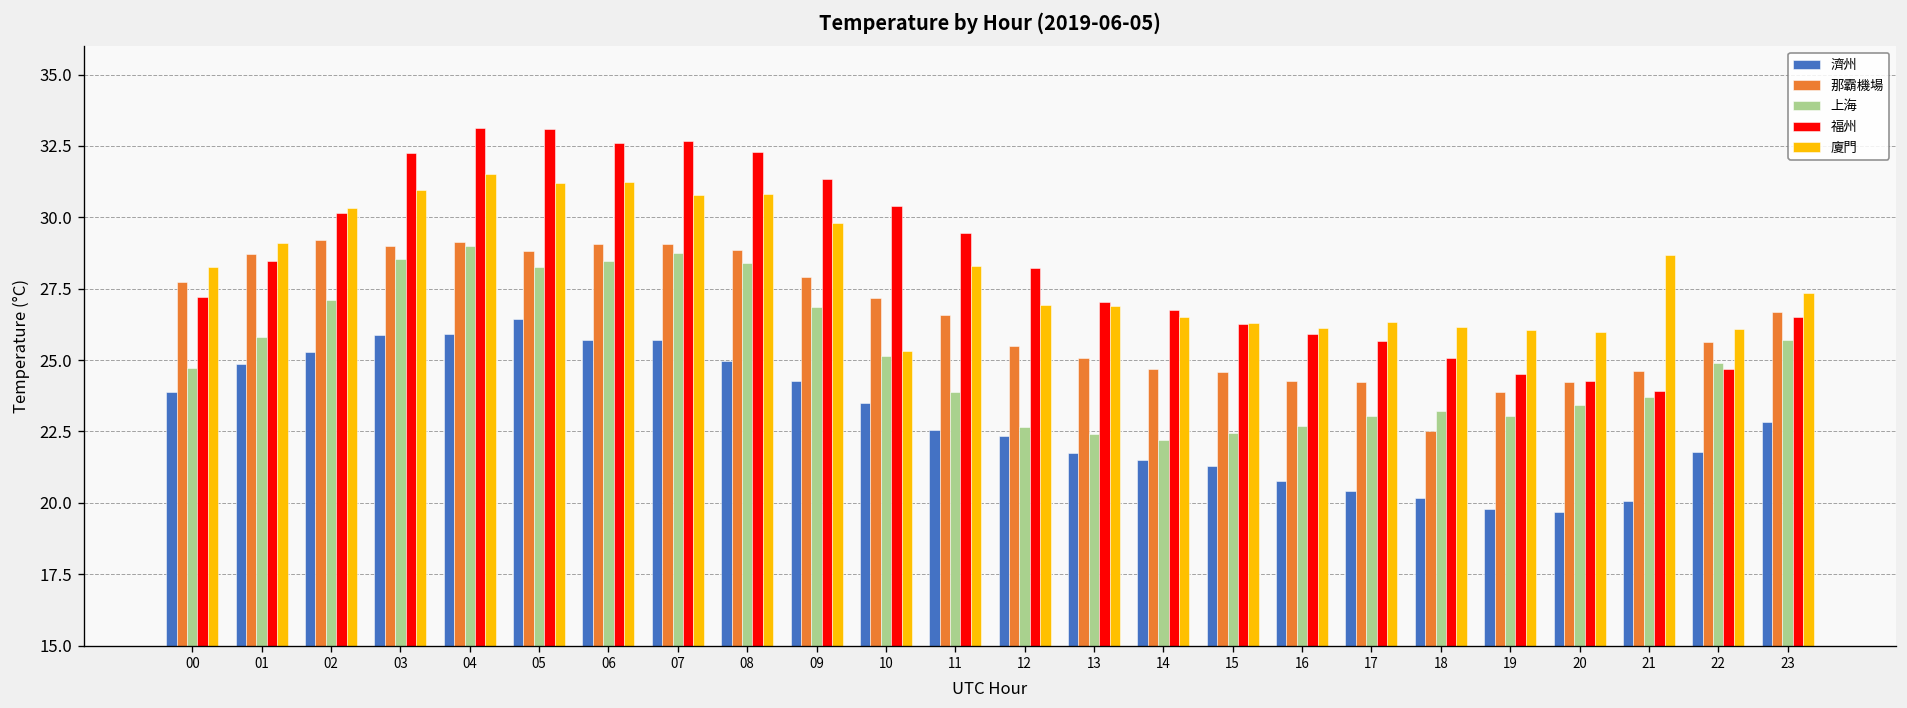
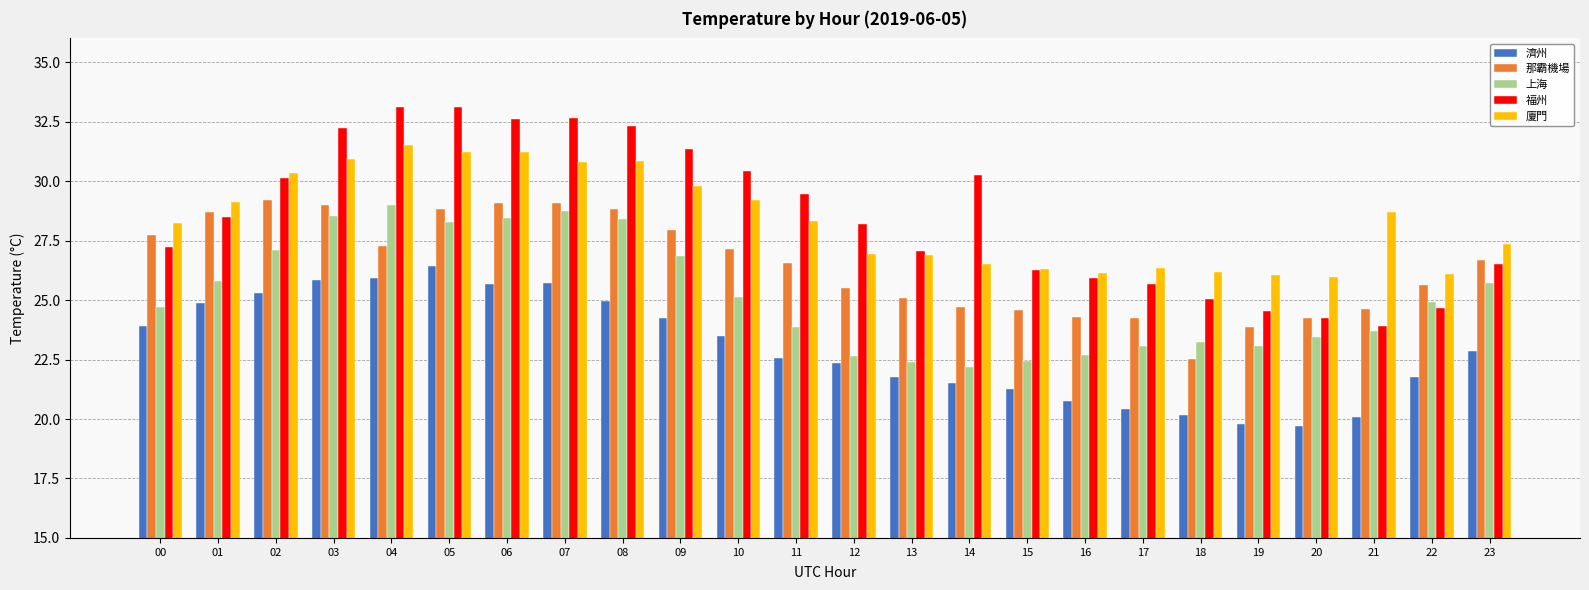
那霸機場, 04: 29.1 -> 27.3
廈門, 10: 25.3 -> 29.2
福州, 14: 26.7 -> 30.3
